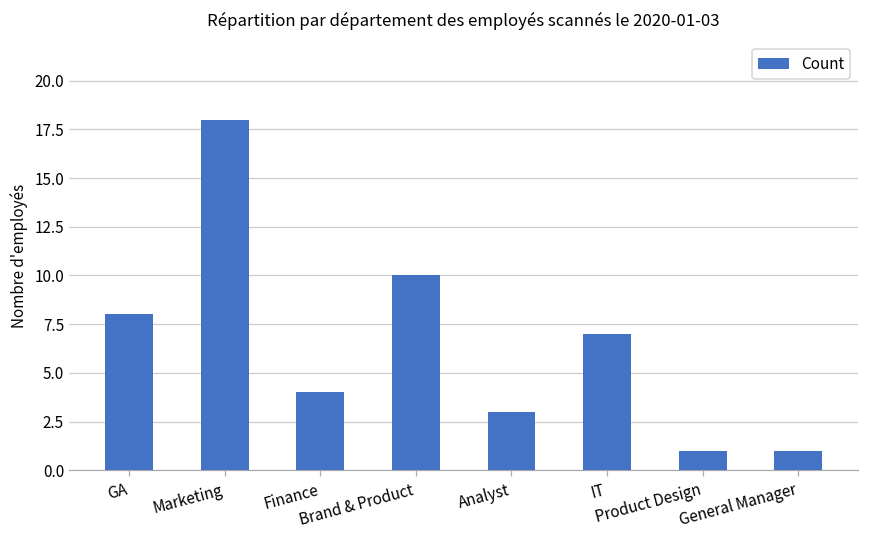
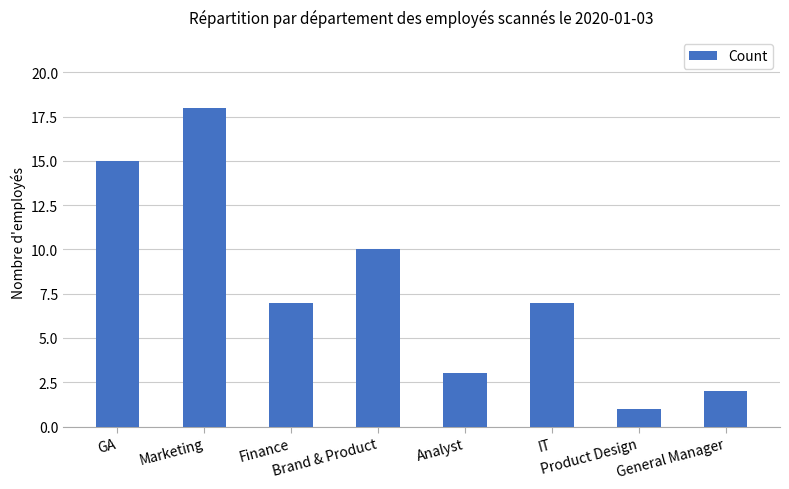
GA: 8 -> 15
Finance: 4 -> 7
General Manager: 1 -> 2
